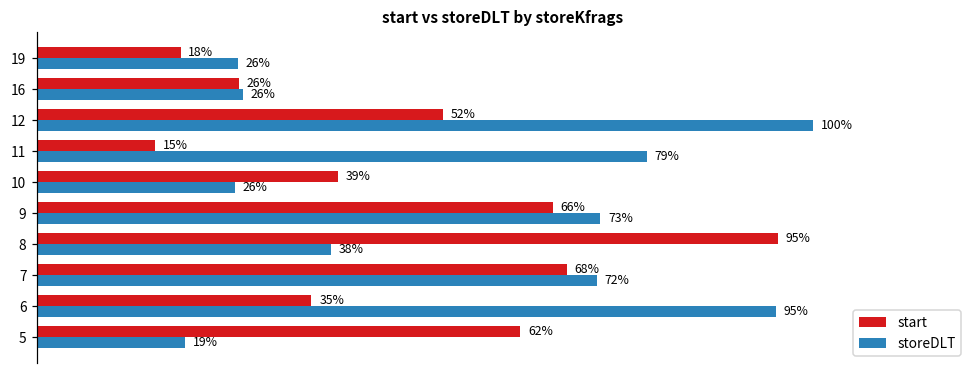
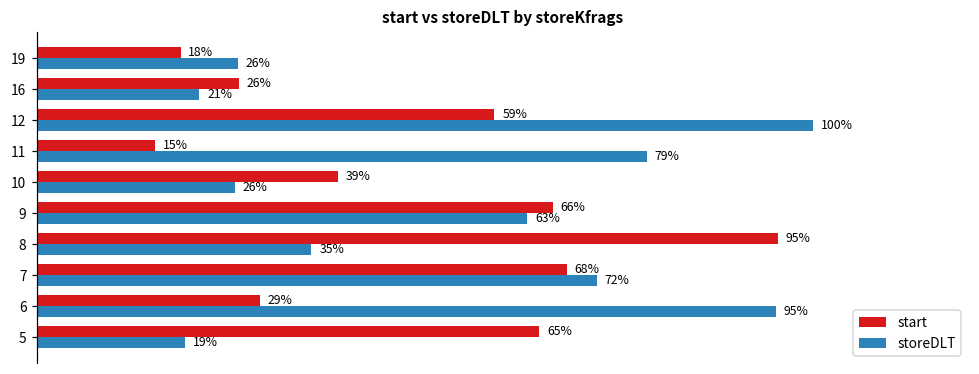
storeDLT, 16: 26% -> 21%
start, 12: 52% -> 59%
storeDLT, 9: 73% -> 63%
storeDLT, 8: 38% -> 35%
start, 6: 35% -> 29%
start, 5: 62% -> 65%
